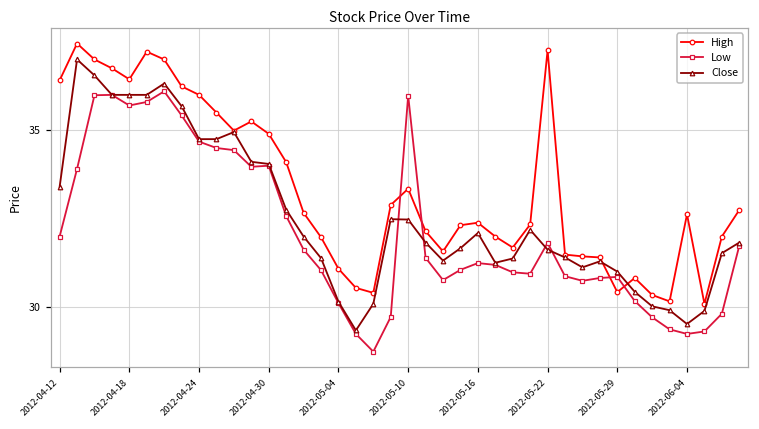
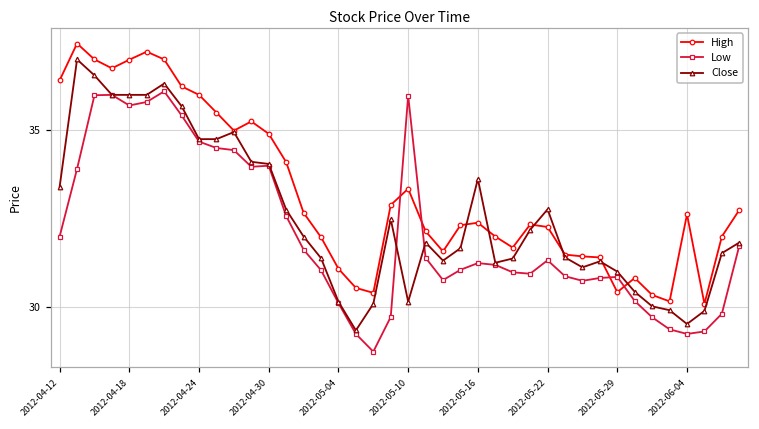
High, 2012-04-18: 36.4 -> 37.0
Close, 2012-05-10: 32.5 -> 30.2
Close, 2012-05-16: 32.1 -> 33.6
High, 2012-05-22: 37.3 -> 32.3
Low, 2012-05-22: 31.8 -> 31.3
Close, 2012-05-22: 31.6 -> 32.8
